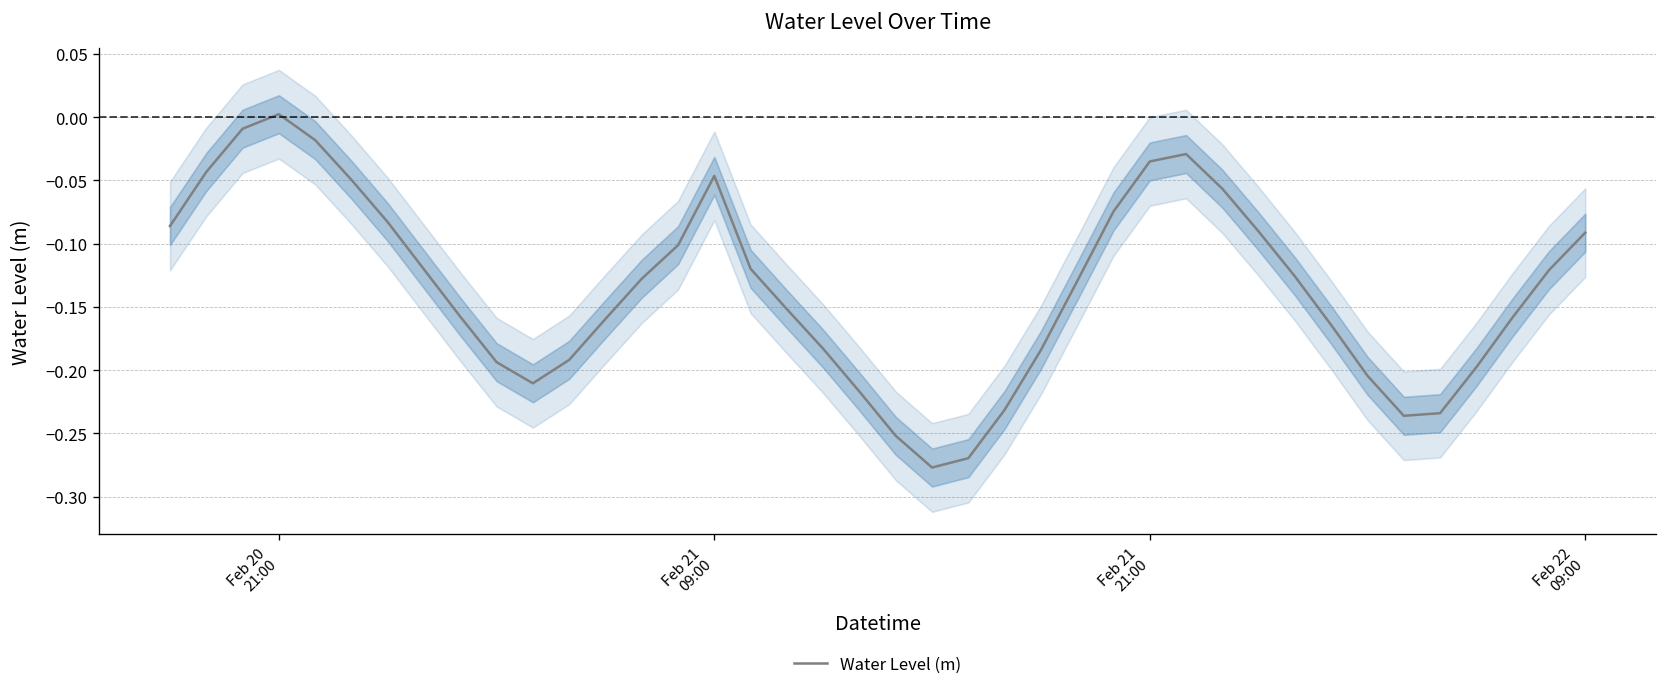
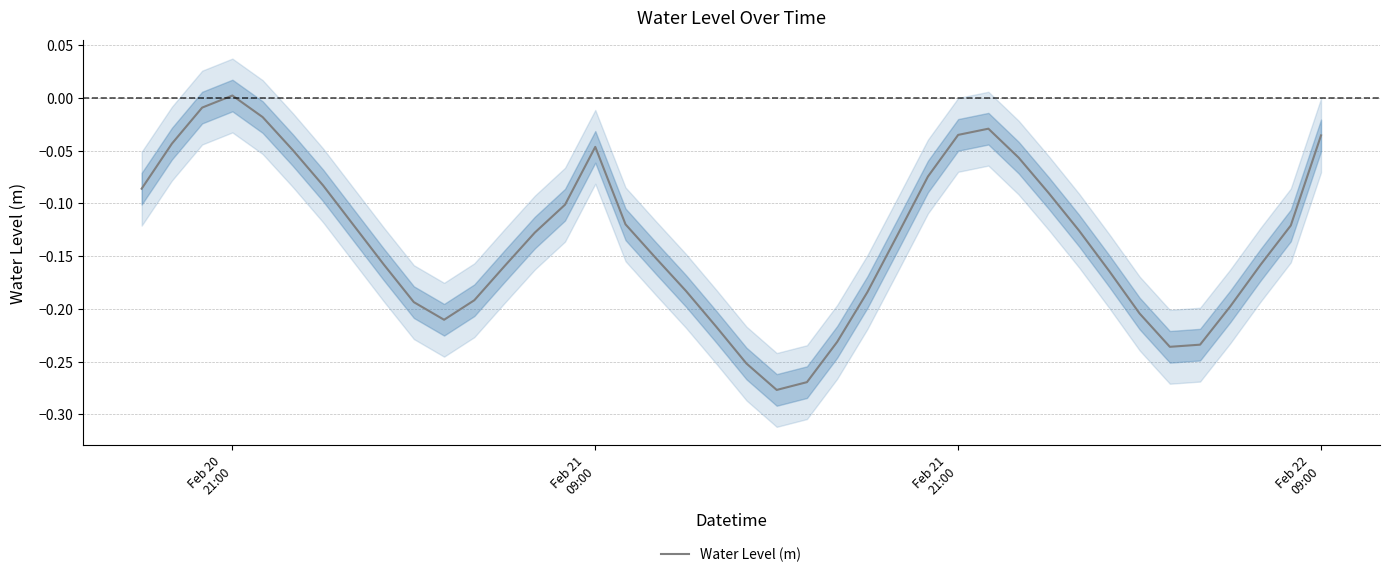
Water Level (m), Feb 22 09:00: -0.091 -> -0.036
